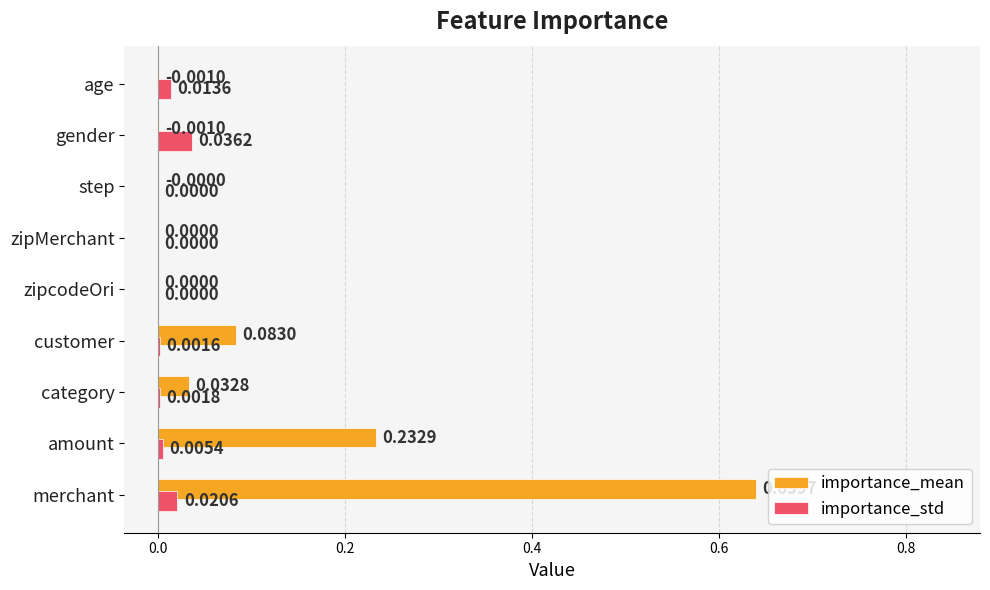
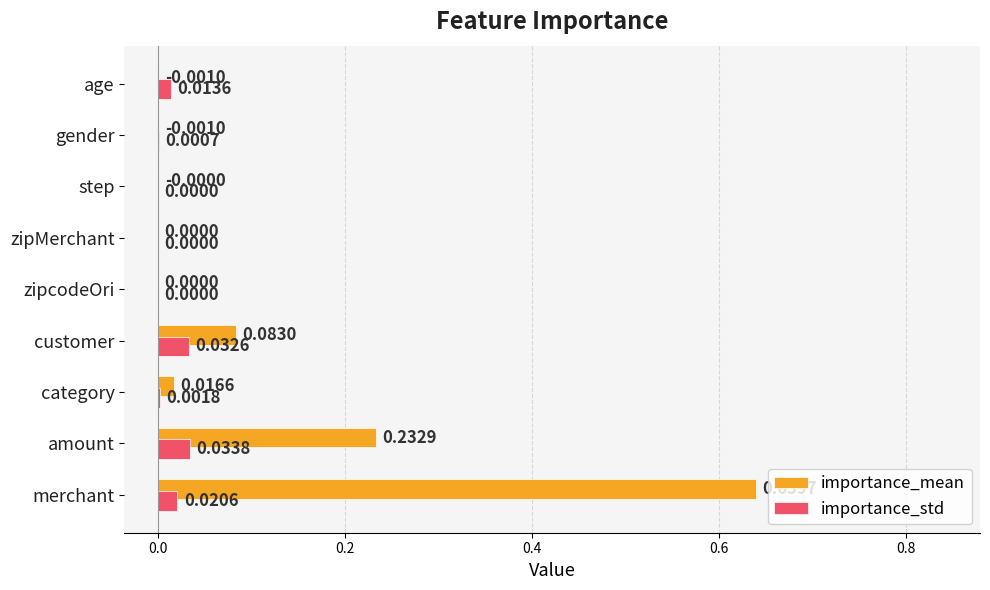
importance_std, gender: 0.0362 -> 0.0007
importance_std, customer: 0.0016 -> 0.0326
importance_mean, category: 0.0328 -> 0.0166
importance_std, amount: 0.0054 -> 0.0338
